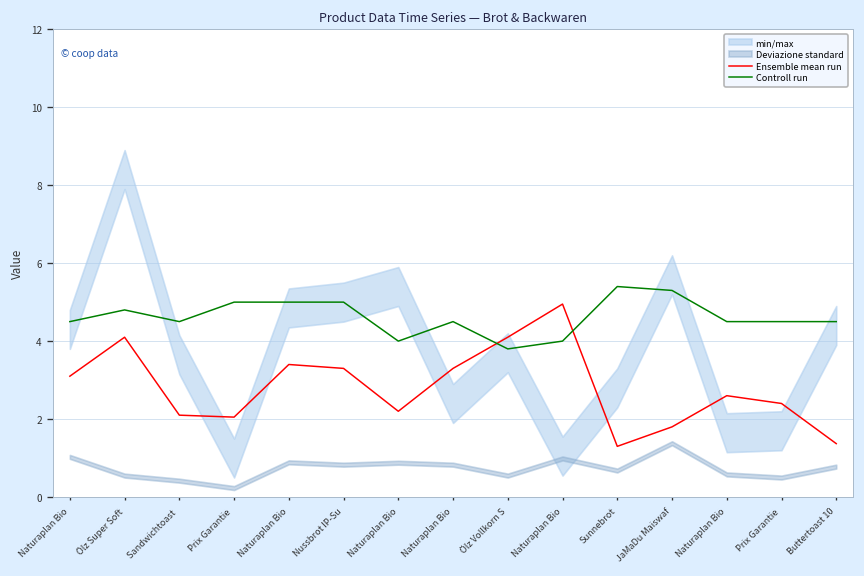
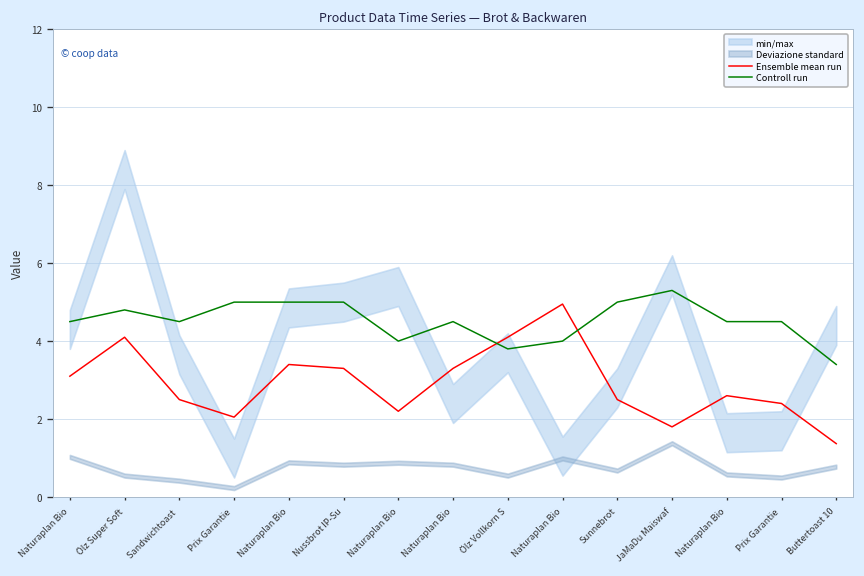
Ensemble mean run, Sandwichtoast: 2.1 -> 2.5
Ensemble mean run, Sunnebrot: 1.3 -> 2.5
Controll run, Sunnebrot: 5.4 -> 5.0
Controll run, Buttertoast 10: 4.5 -> 3.4
